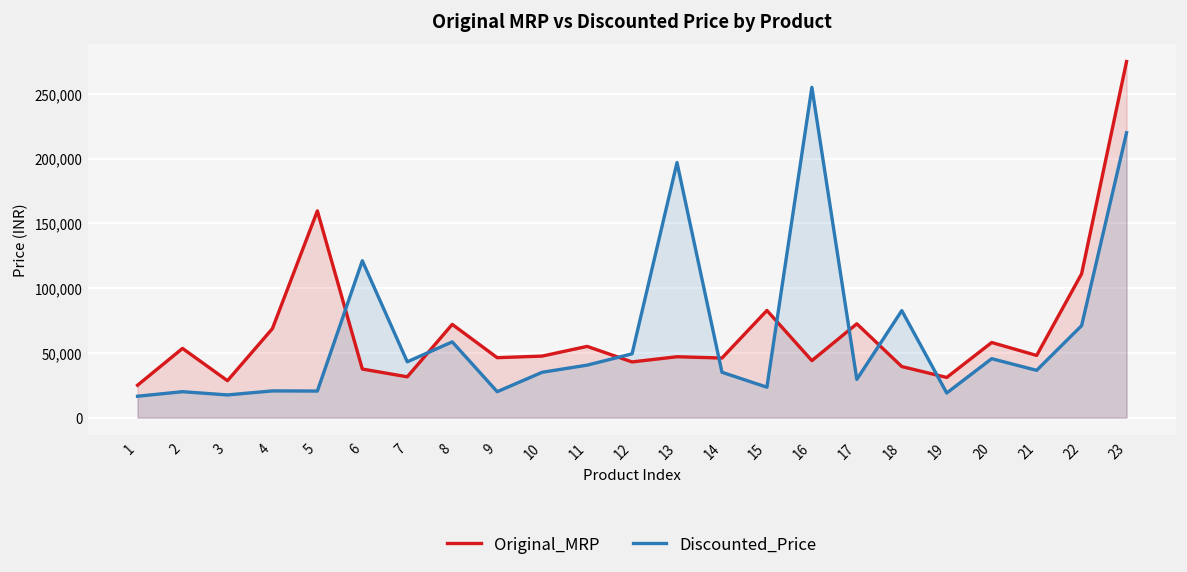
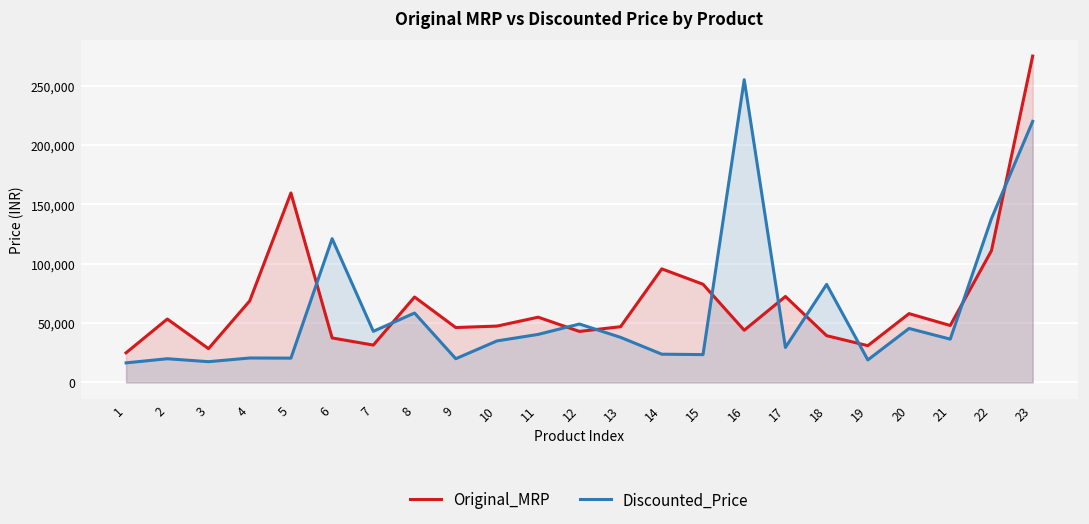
Discounted_Price, 13: 197,000 -> 38,000
Original_MRP, 14: 46,000 -> 96,000
Discounted_Price, 14: 35,000 -> 24,000
Discounted_Price, 22: 71,000 -> 138,000
